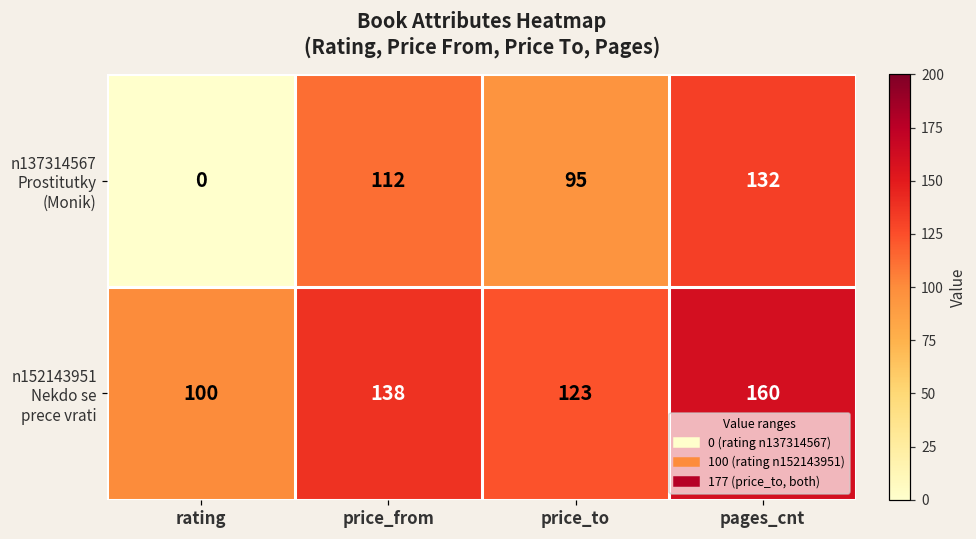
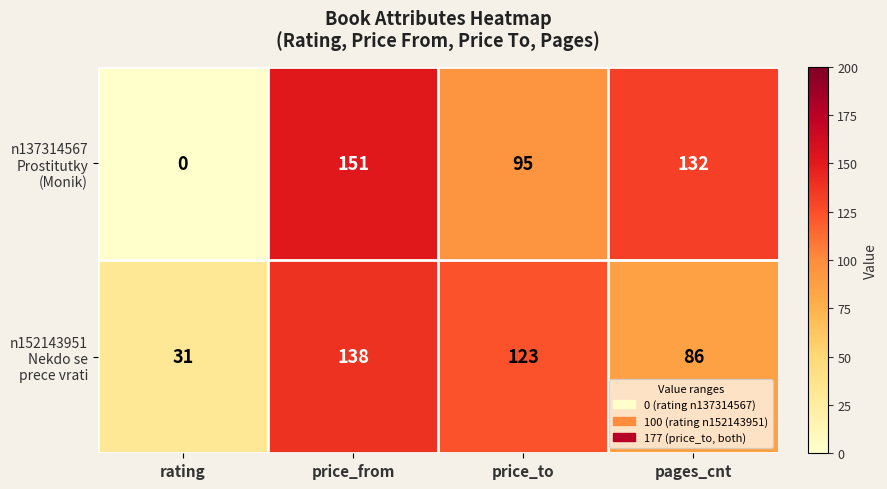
n137314567 Prostitutky (Monik), price_from: 112 -> 151
n152143951 Nekdo se prece vrati, rating: 100 -> 31
n152143951 Nekdo se prece vrati, pages_cnt: 160 -> 86
